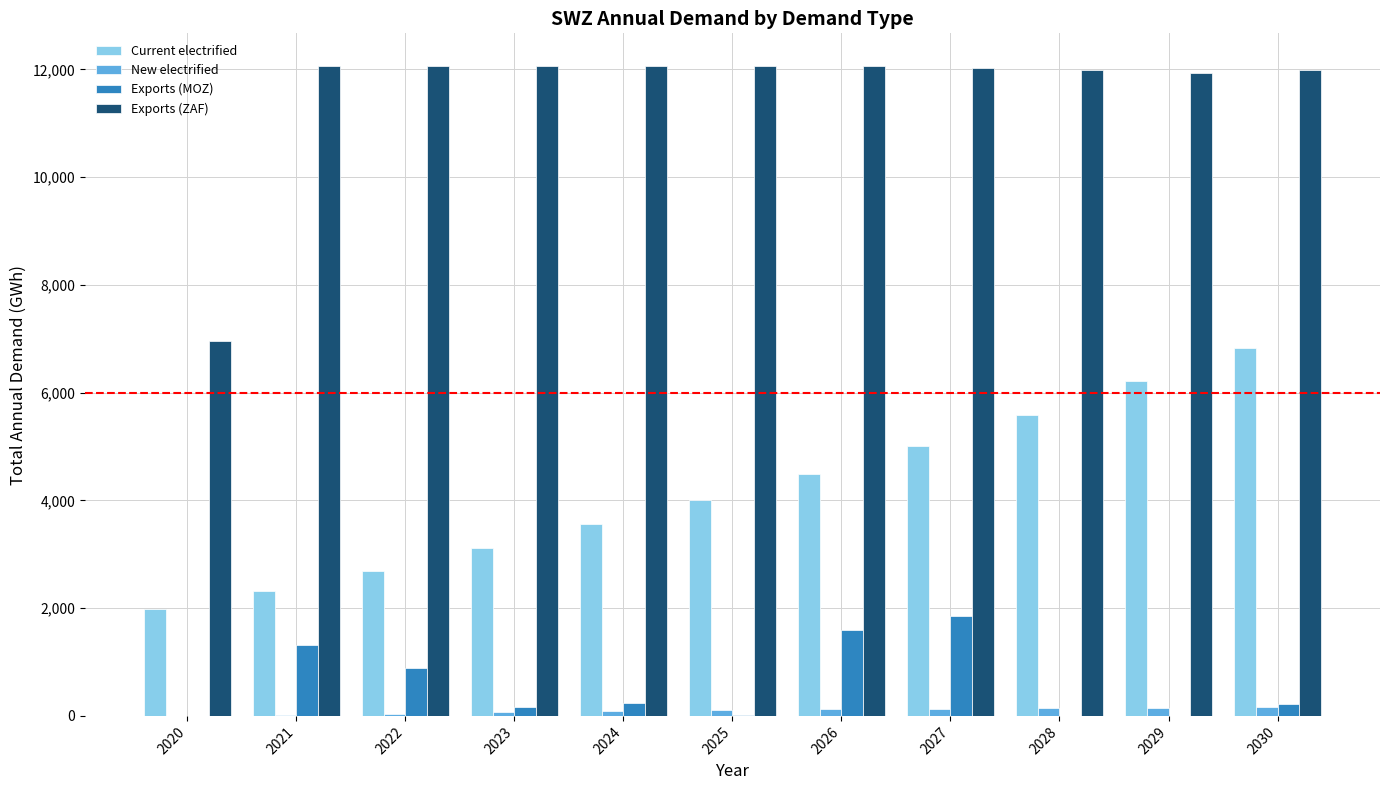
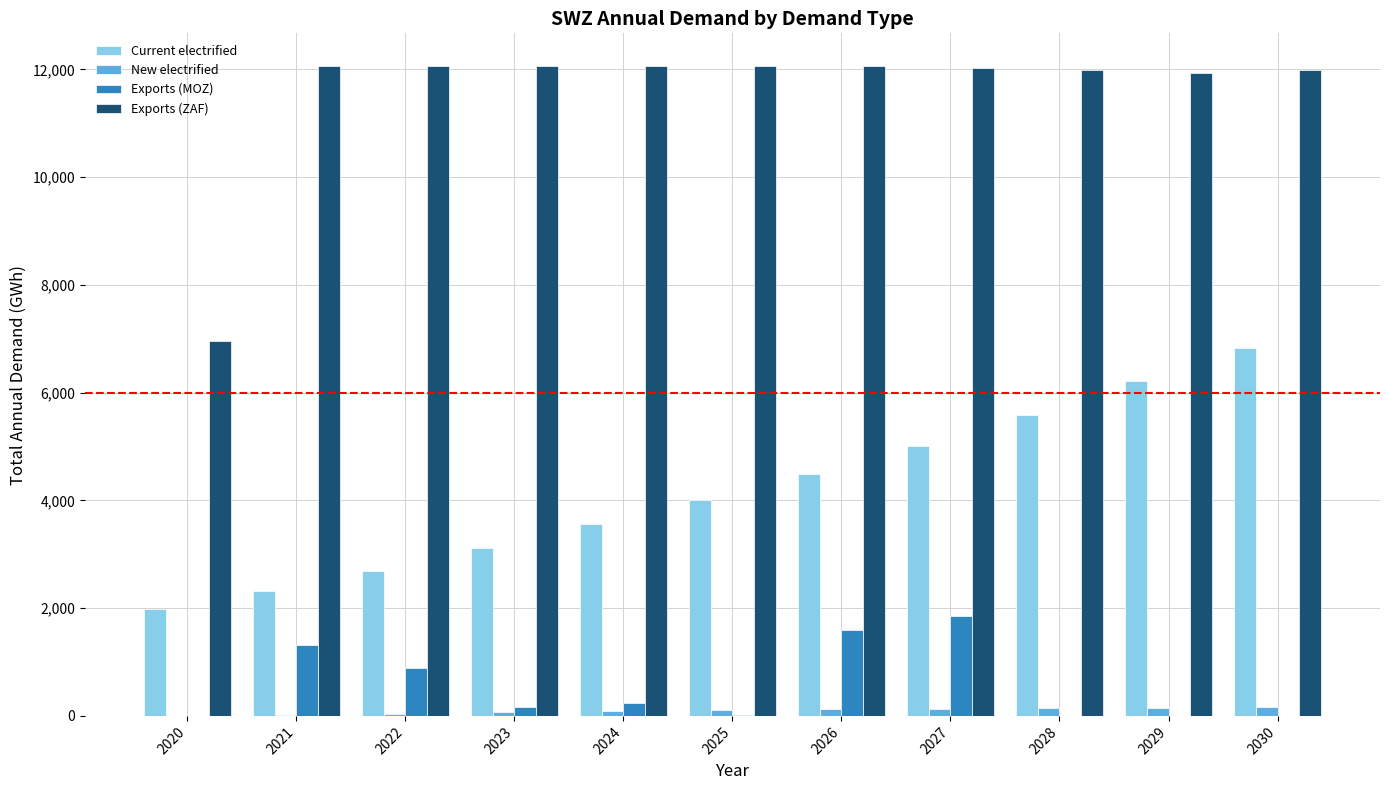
Exports (MOZ), 2030: 200 -> 0
